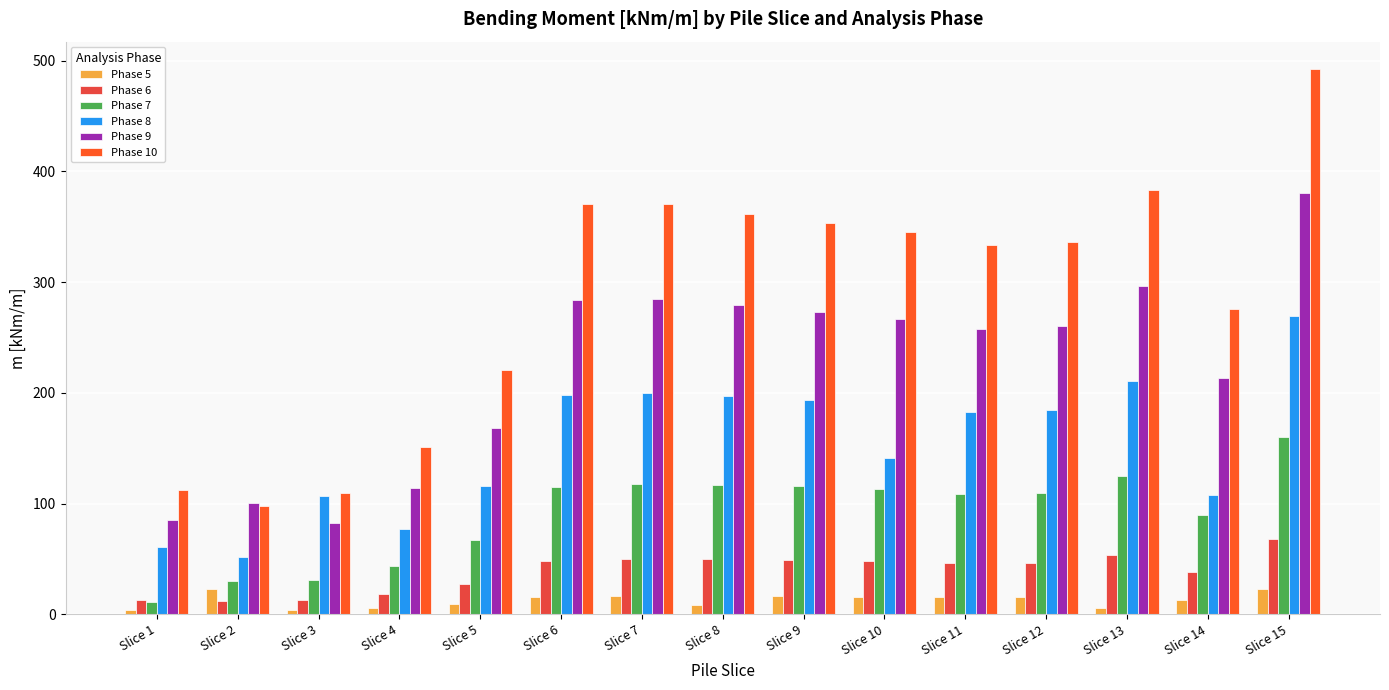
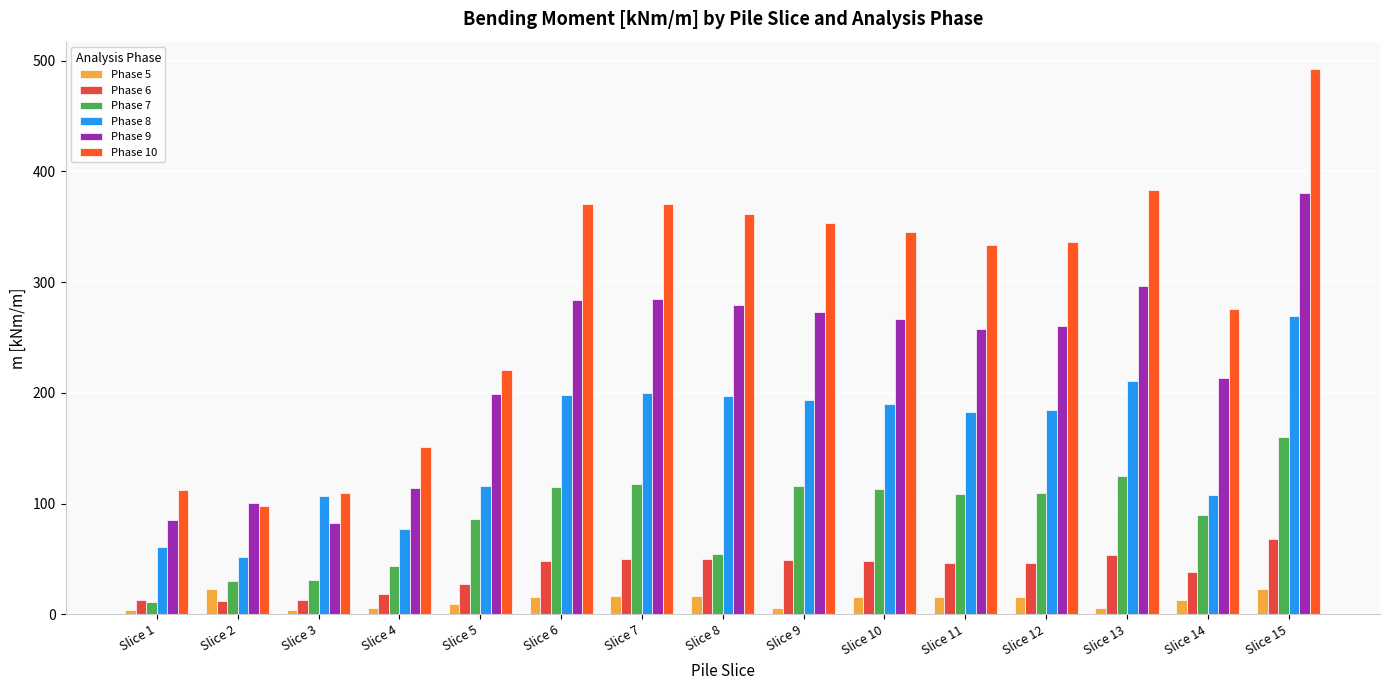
Phase 7, Slice 5: 67 -> 86
Phase 9, Slice 5: 169 -> 199
Phase 5, Slice 8: 8 -> 16
Phase 7, Slice 8: 117 -> 54
Phase 5, Slice 9: 16 -> 6
Phase 8, Slice 10: 141 -> 190
